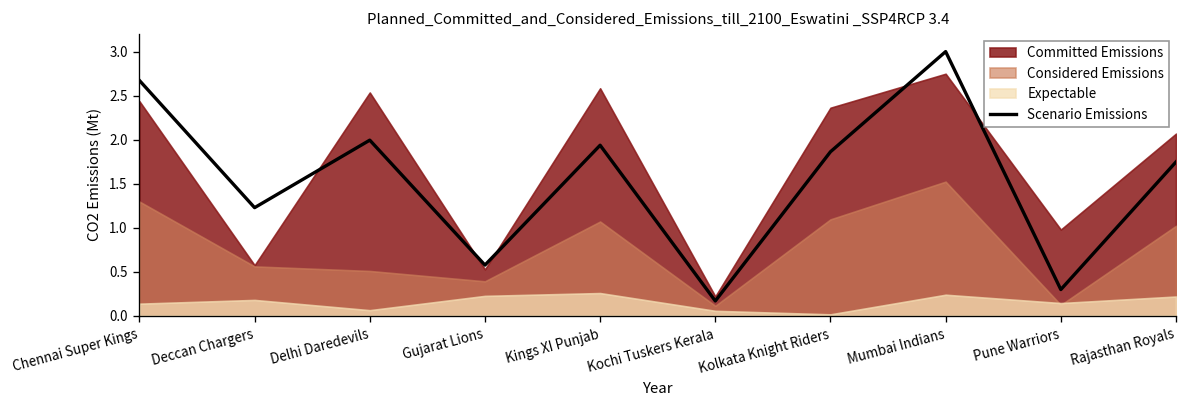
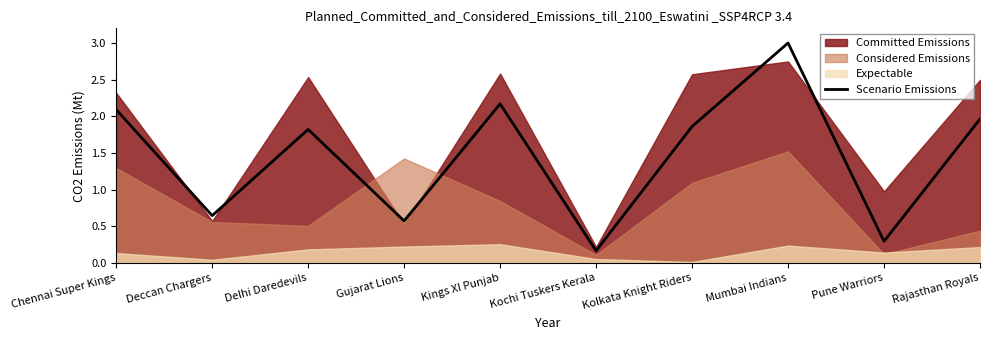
Scenario Emissions, Chennai Super Kings: 2.7 -> 2.1
Committed Emissions, Chennai Super Kings: 2.4 -> 2.3
Scenario Emissions, Deccan Chargers: 1.2 -> 0.6
Expectable, Deccan Chargers: 0.2 -> 0.0
Scenario Emissions, Delhi Daredevils: 2.0 -> 1.8
Expectable, Delhi Daredevils: 0.1 -> 0.2
Considered Emissions, Gujarat Lions: 0.4 -> 1.4
Scenario Emissions, Kings XI Punjab: 1.9 -> 2.2
Considered Emissions, Kings XI Punjab: 1.1 -> 0.8
Committed Emissions, Kolkata Knight Riders: 2.4 -> 2.6
Scenario Emissions, Rajasthan Royals: 1.7 -> 2.0
Committed Emissions, Rajasthan Royals: 2.1 -> 2.5
Considered Emissions, Rajasthan Royals: 1.0 -> 0.4
